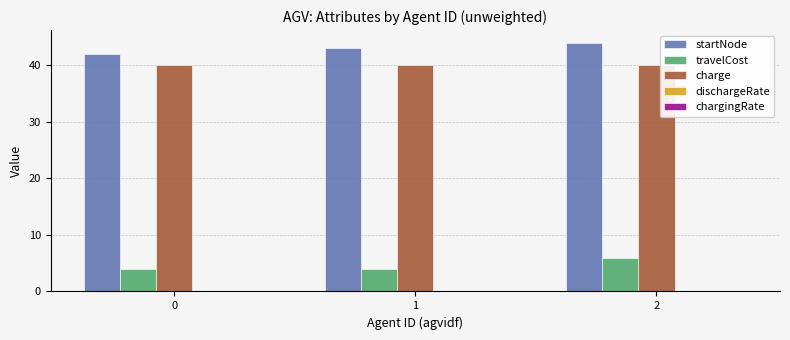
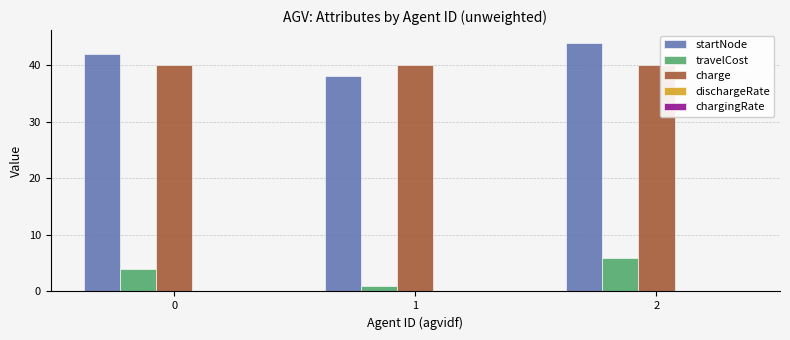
startNode, 1: 43 -> 38
travelCost, 1: 4 -> 1
